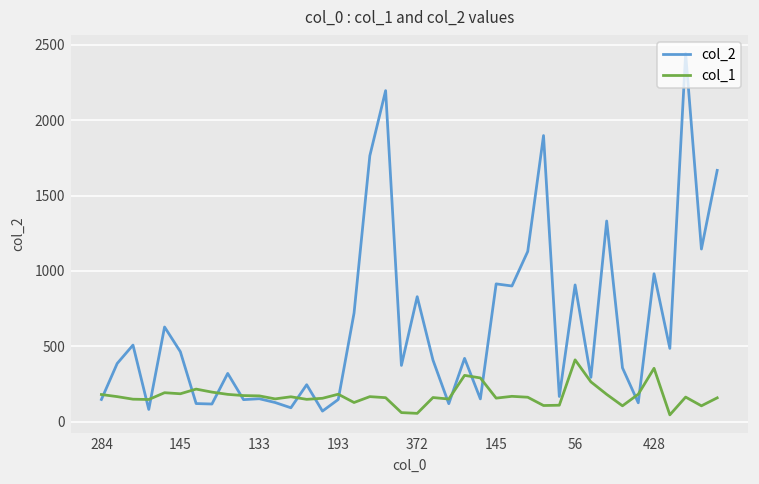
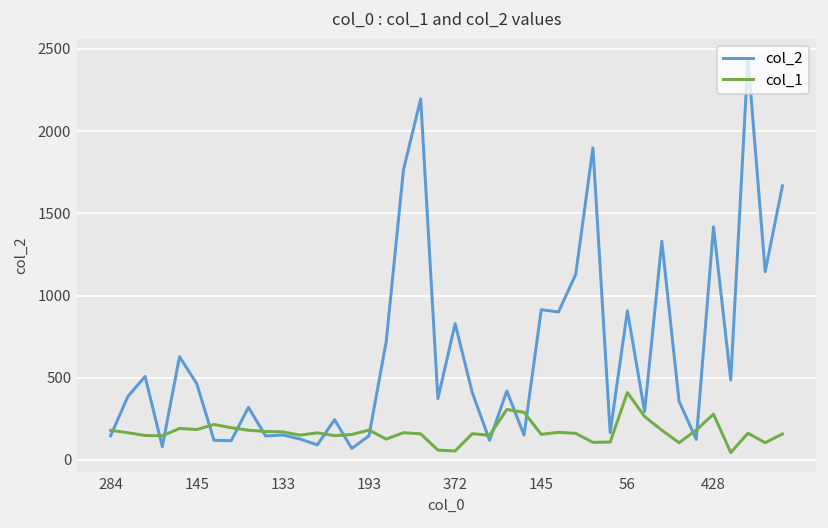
col_2, 428: 980 -> 1420
col_1, 428: 350 -> 280
